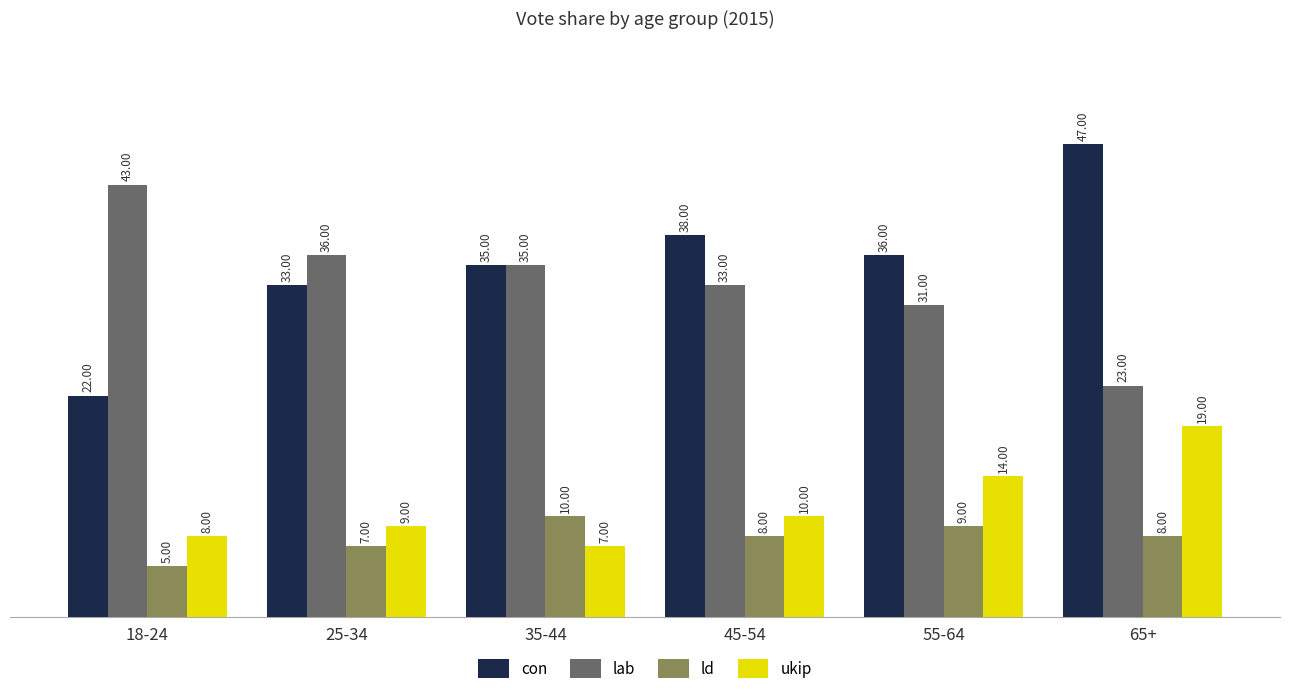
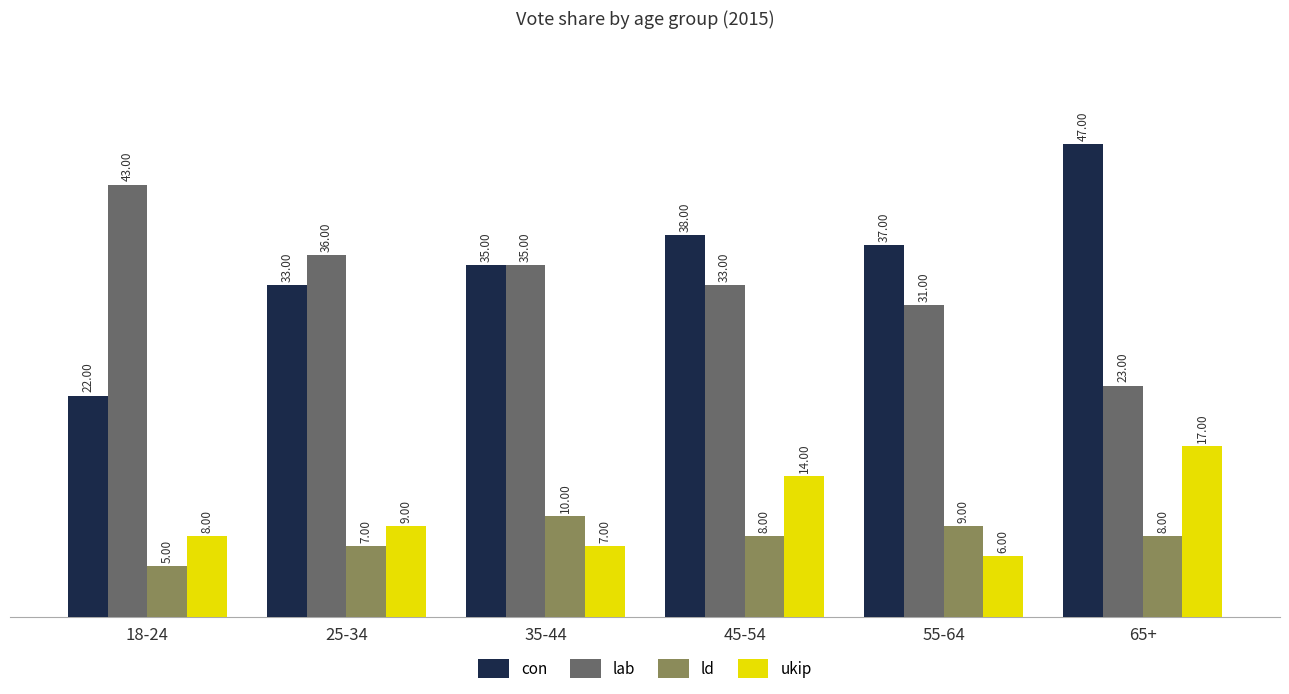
ukip, 45-54: 10.00 -> 14.00
con, 55-64: 36.00 -> 37.00
ukip, 55-64: 14.00 -> 6.00
ukip, 65+: 19.00 -> 17.00
